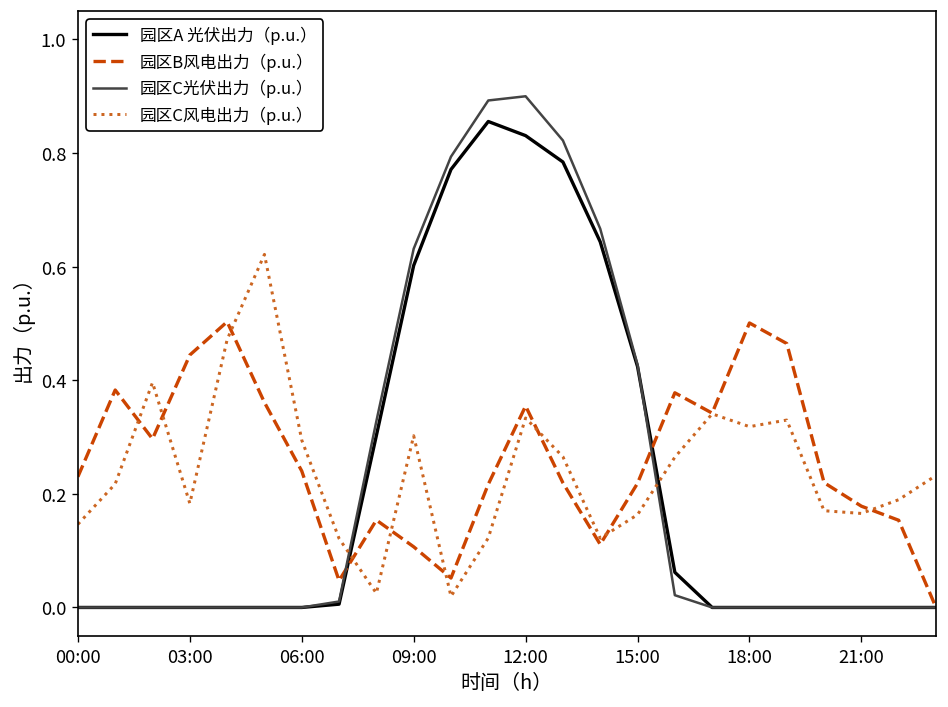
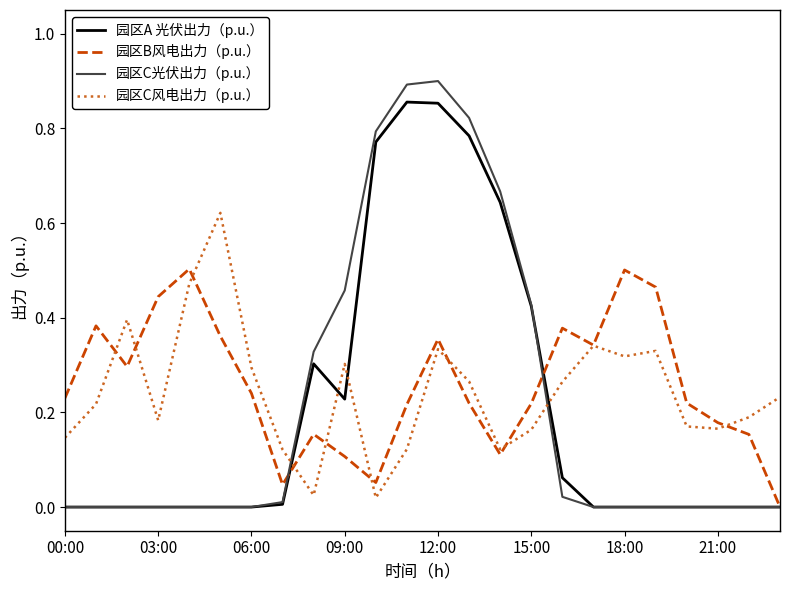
园区A 光伏出力（p.u.）, 09:00: 0.60 -> 0.23
园区C光伏出力（p.u.）, 09:00: 0.63 -> 0.46
园区A 光伏出力（p.u.）, 12:00: 0.83 -> 0.85
